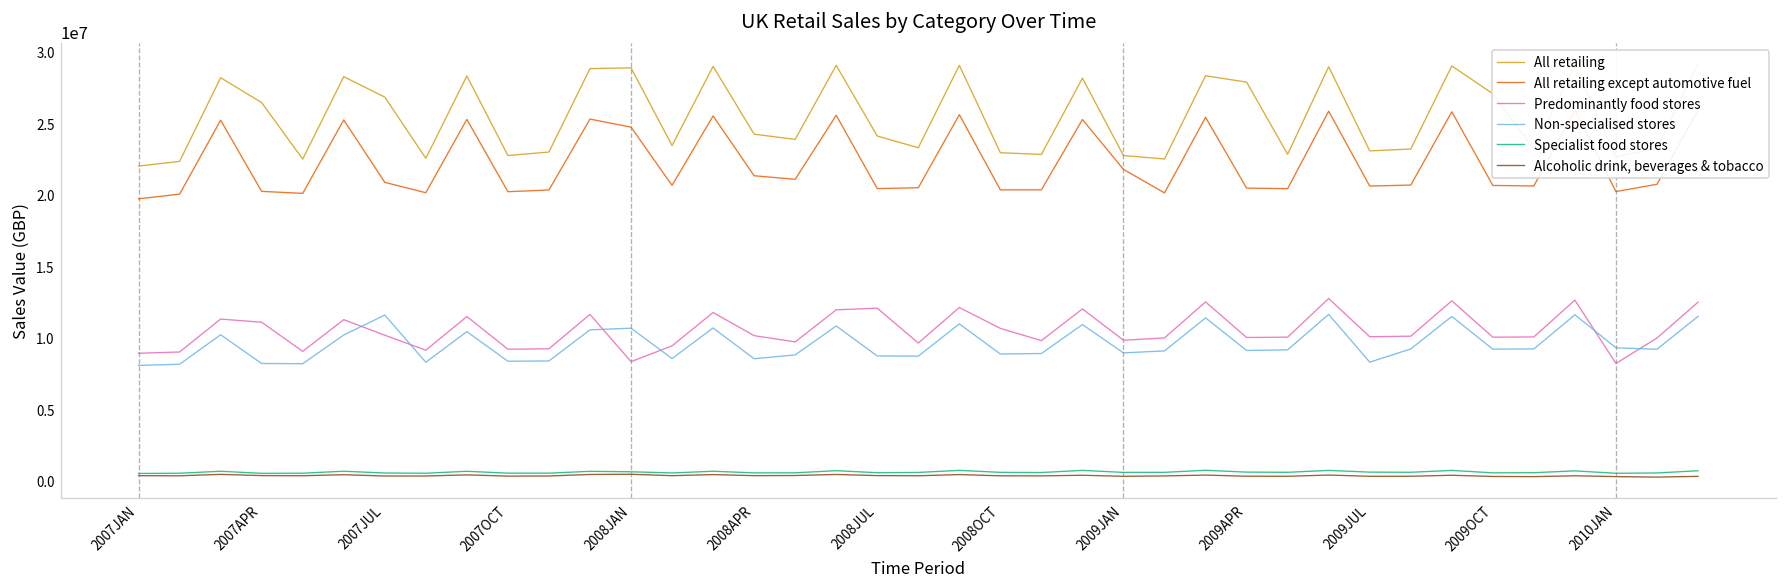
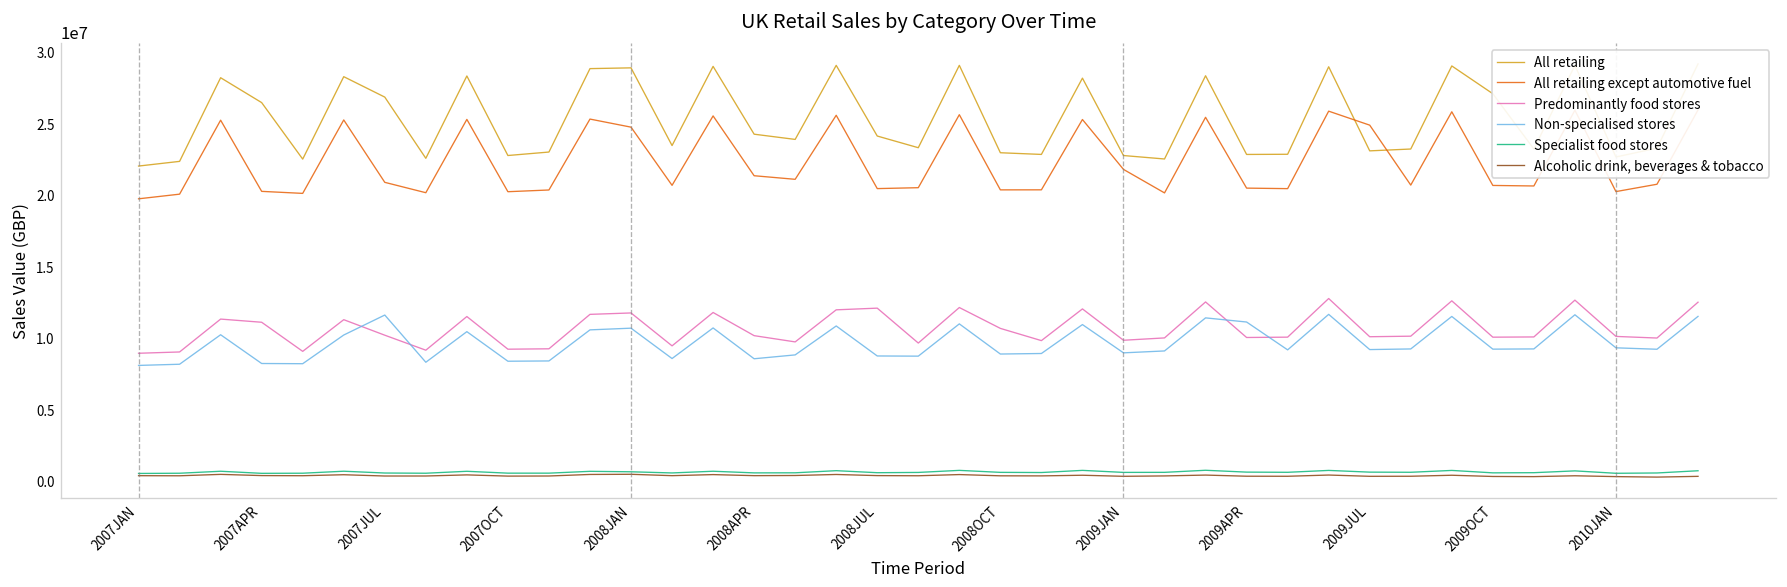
Predominantly food stores, 2008JAN: 8300000 -> 11700000
All retailing, 2009APR: 27900000 -> 22800000
Non-specialised stores, 2009APR: 9100000 -> 11100000
All retailing except automotive fuel, 2009JUL: 20600000 -> 24900000
Non-specialised stores, 2009JUL: 8300000 -> 9200000
Predominantly food stores, 2010JAN: 8200000 -> 10100000
